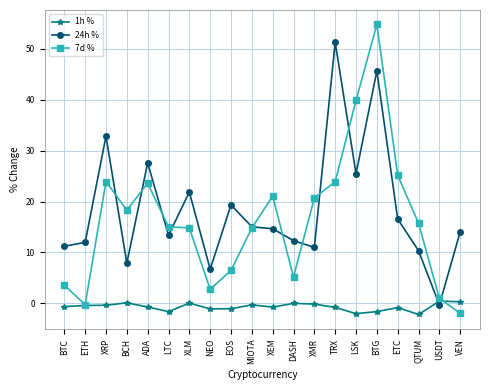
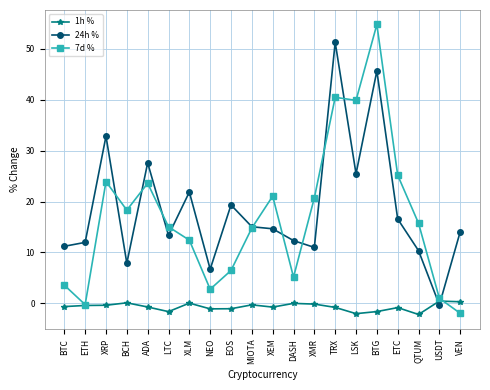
7d %, XLM: 15 -> 12
7d %, TRX: 24 -> 41
